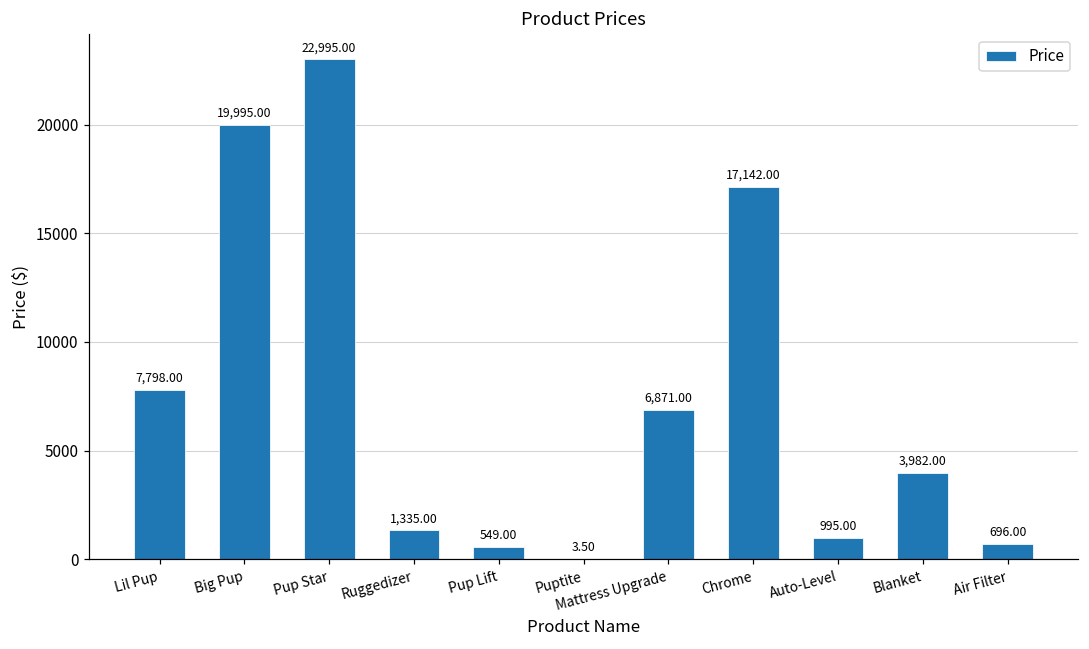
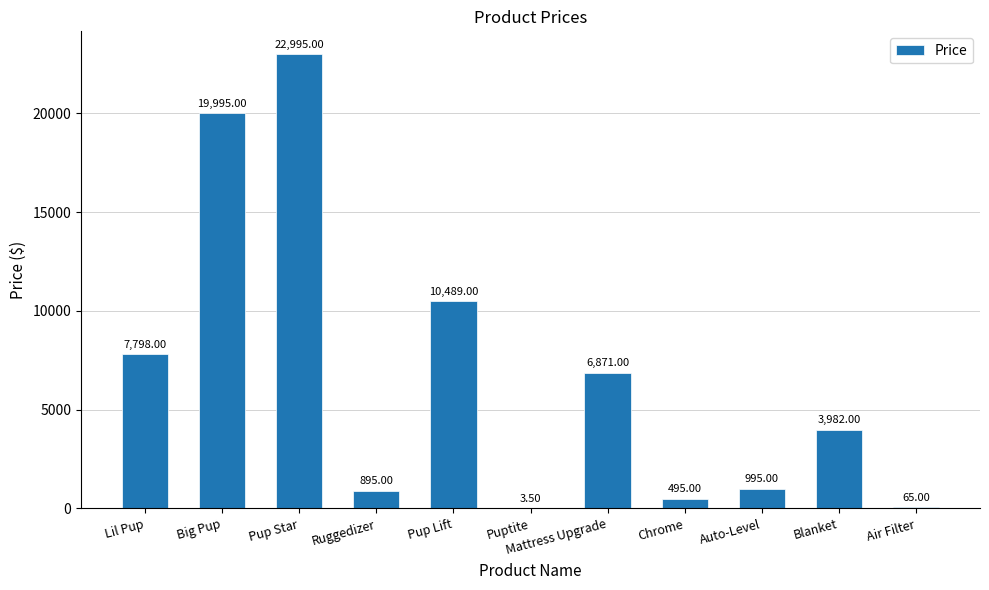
Ruggedizer: 1,335.00 -> 895.00
Pup Lift: 549.00 -> 10,489.00
Chrome: 17,142.00 -> 495.00
Air Filter: 696.00 -> 65.00
